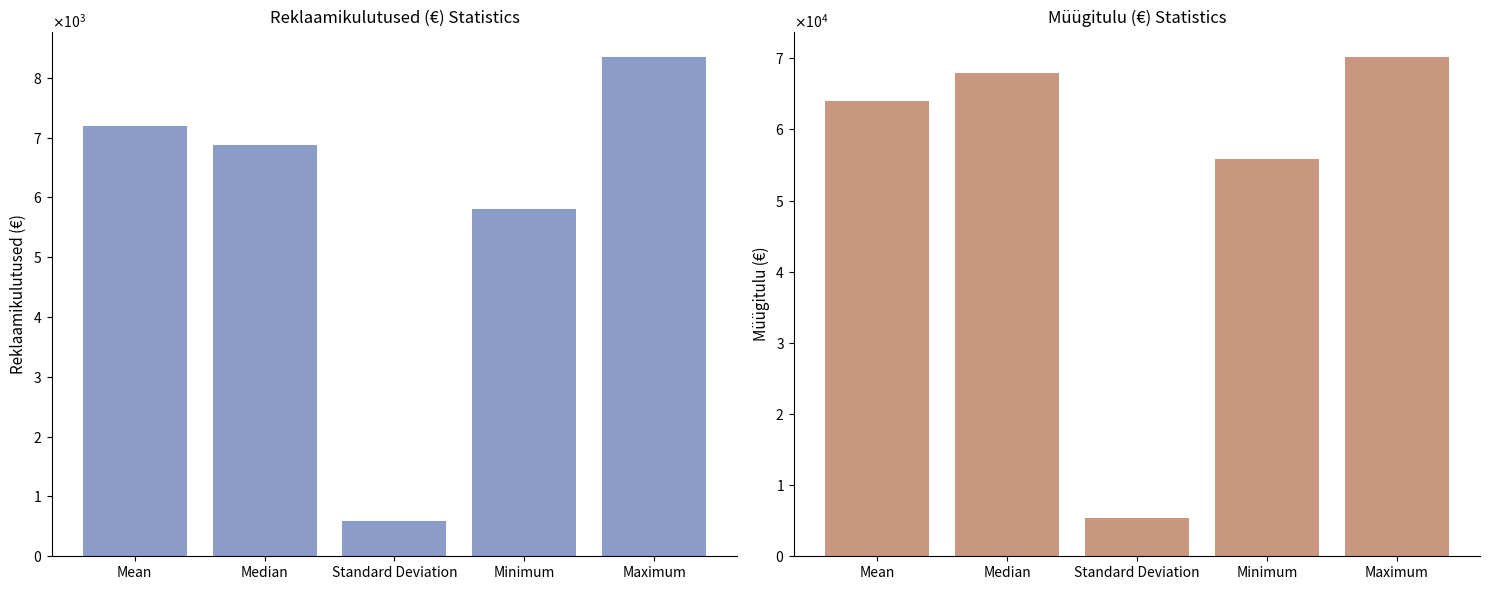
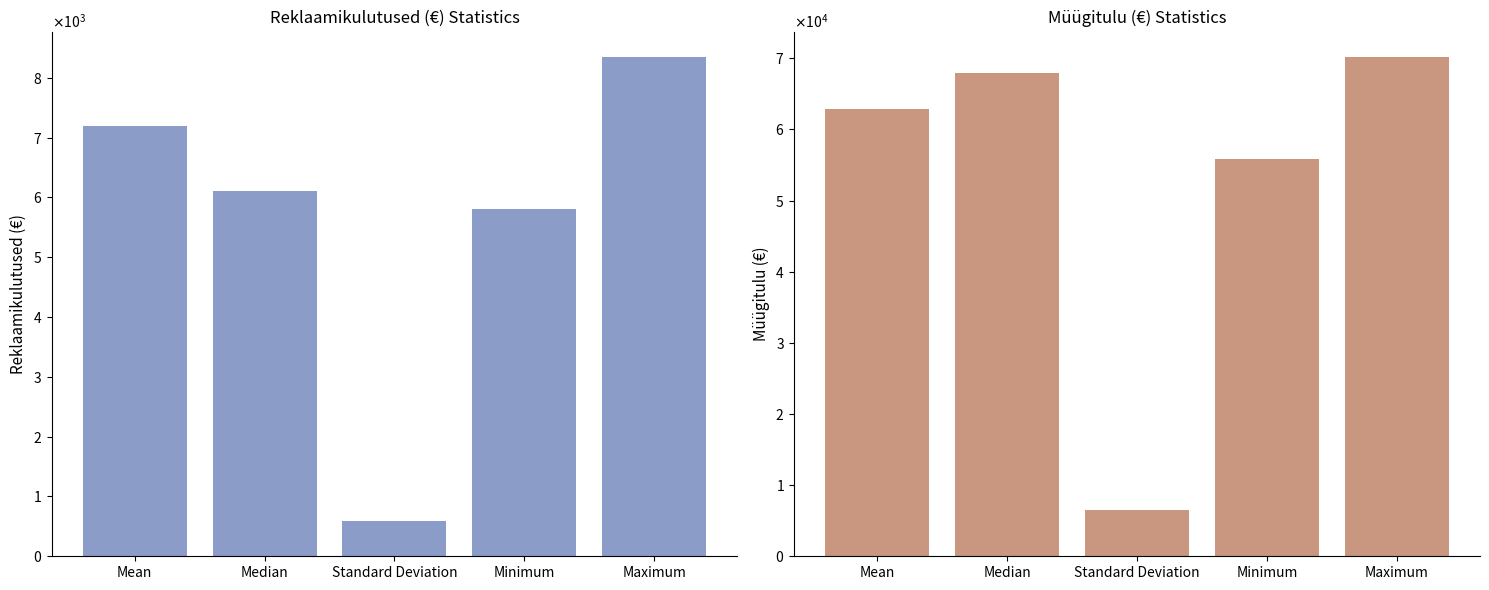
Reklaamikulutused (€) Statistics, Median: 6900 -> 6100
Müügitulu (€) Statistics, Mean: 64000 -> 63000
Müügitulu (€) Statistics, Standard Deviation: 5000 -> 6000
